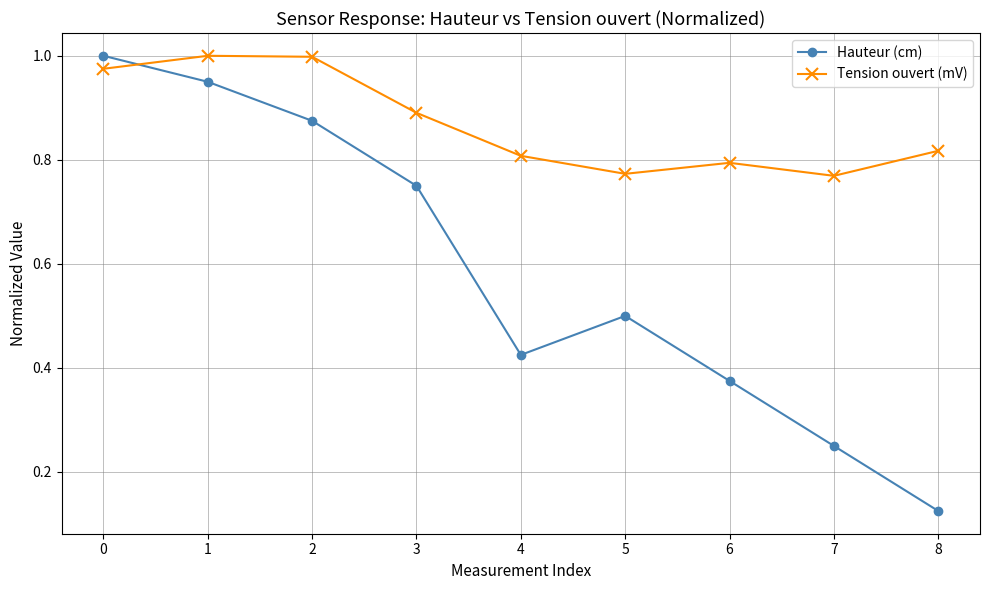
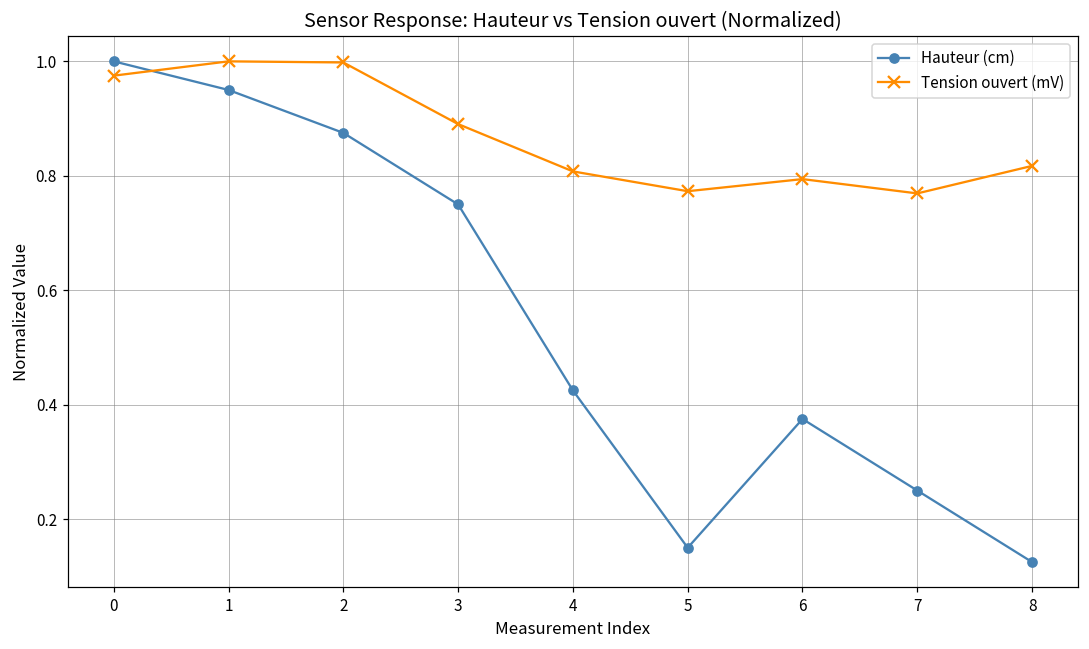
Hauteur (cm), 5: 0.50 -> 0.15
